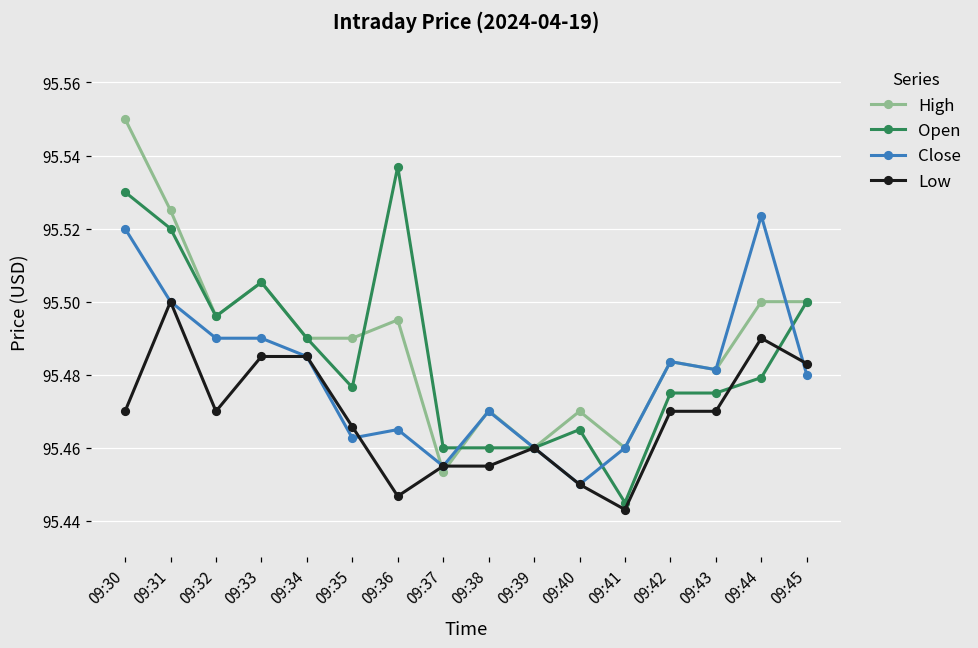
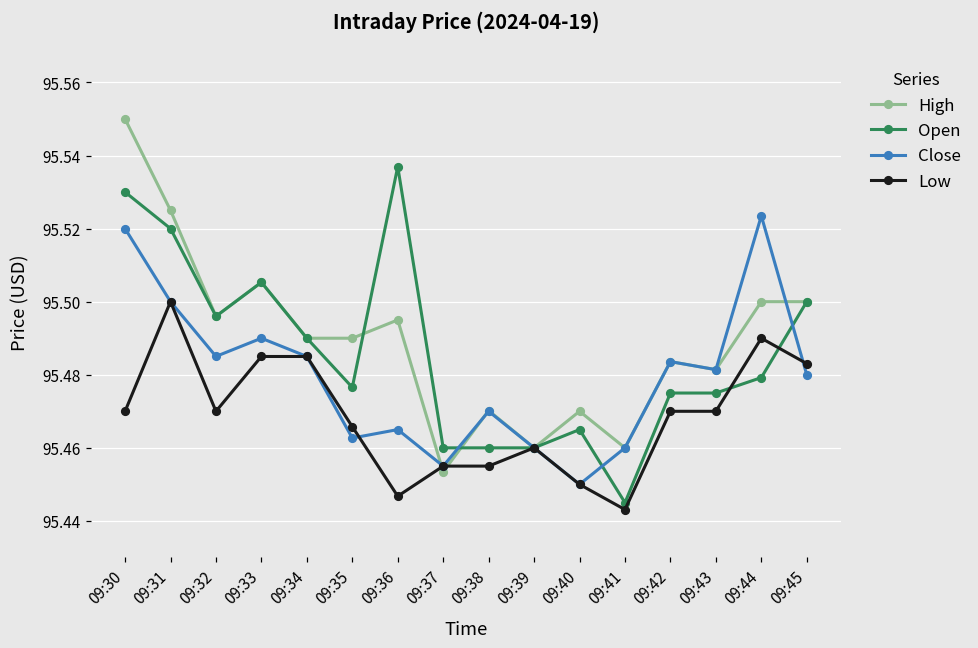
Close, 09:32: 95.490 -> 95.485
